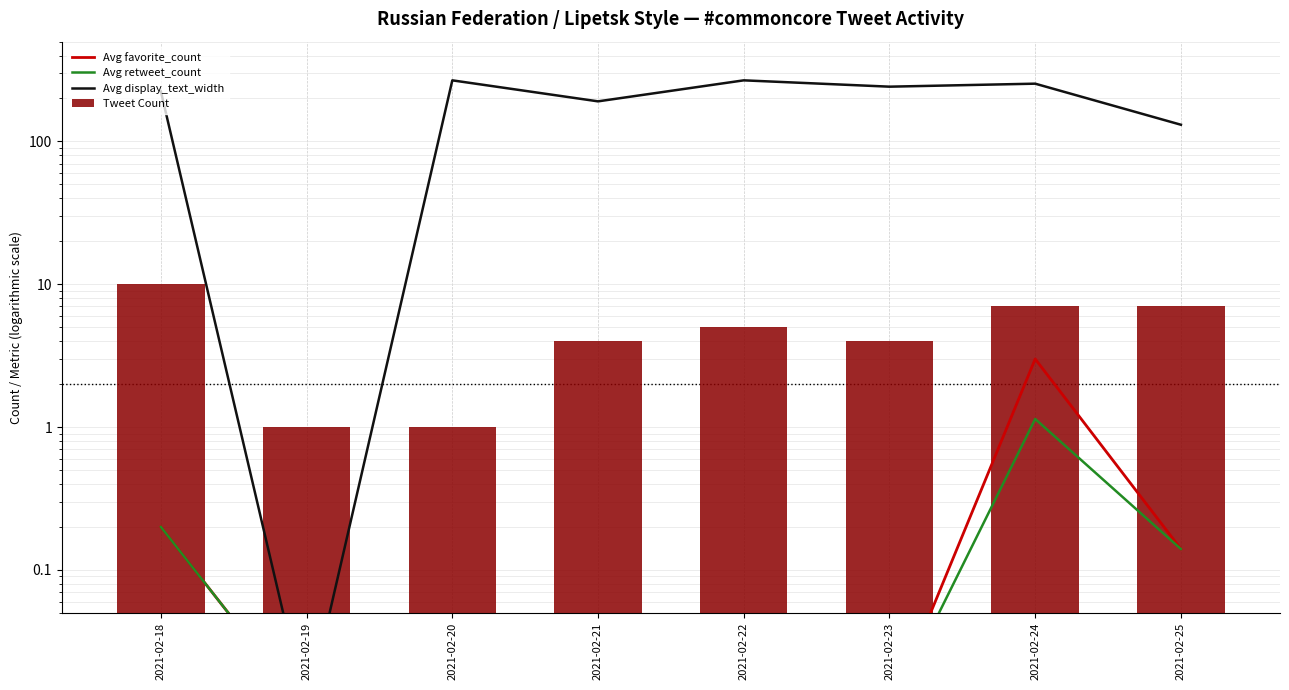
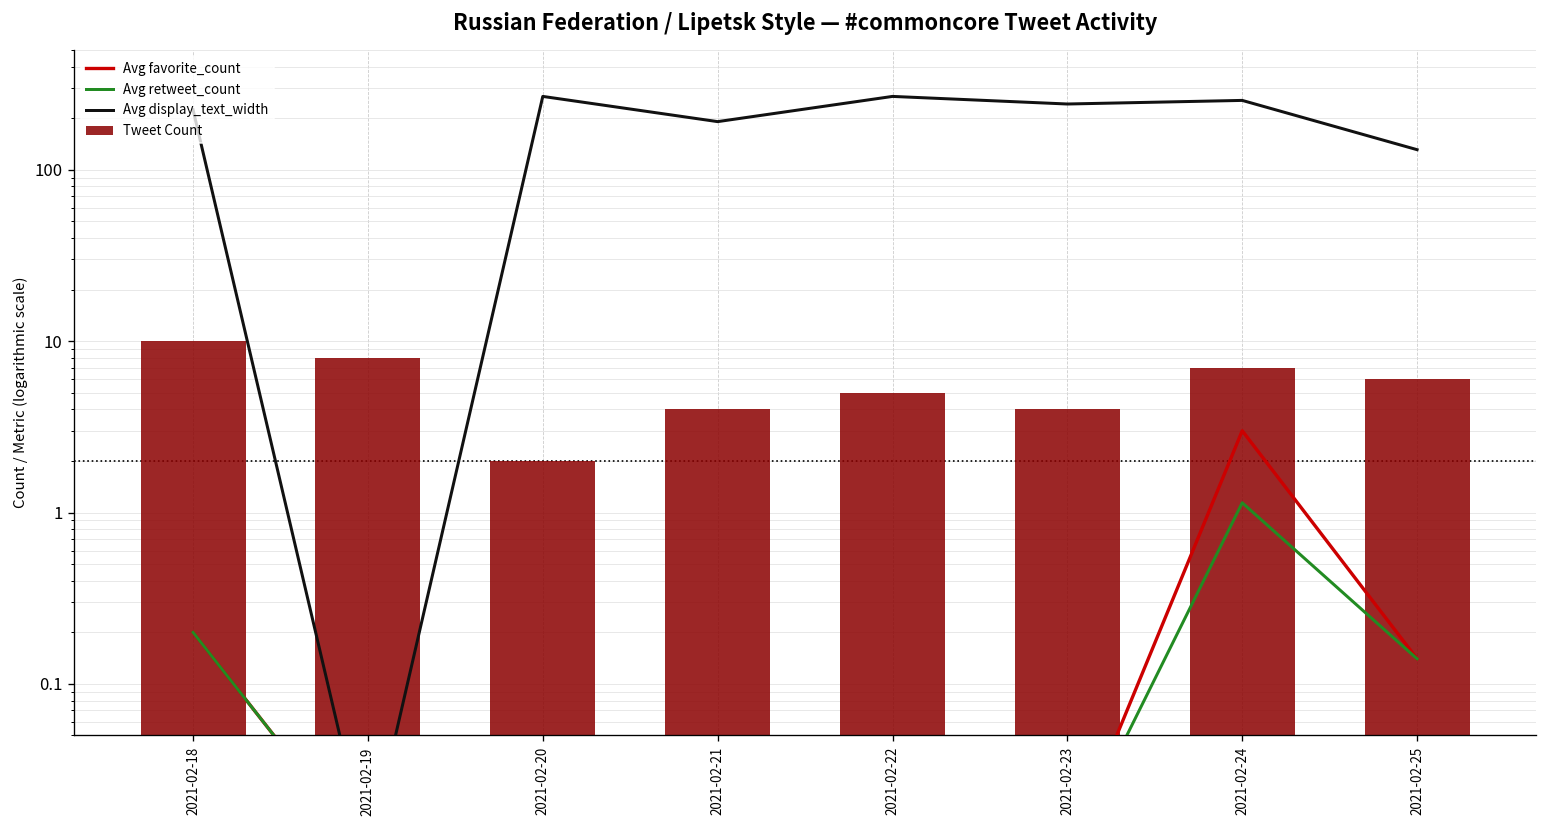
Tweet Count, 2021-02-19: 1 -> 8
Tweet Count, 2021-02-20: 1 -> 2
Tweet Count, 2021-02-25: 7 -> 6
